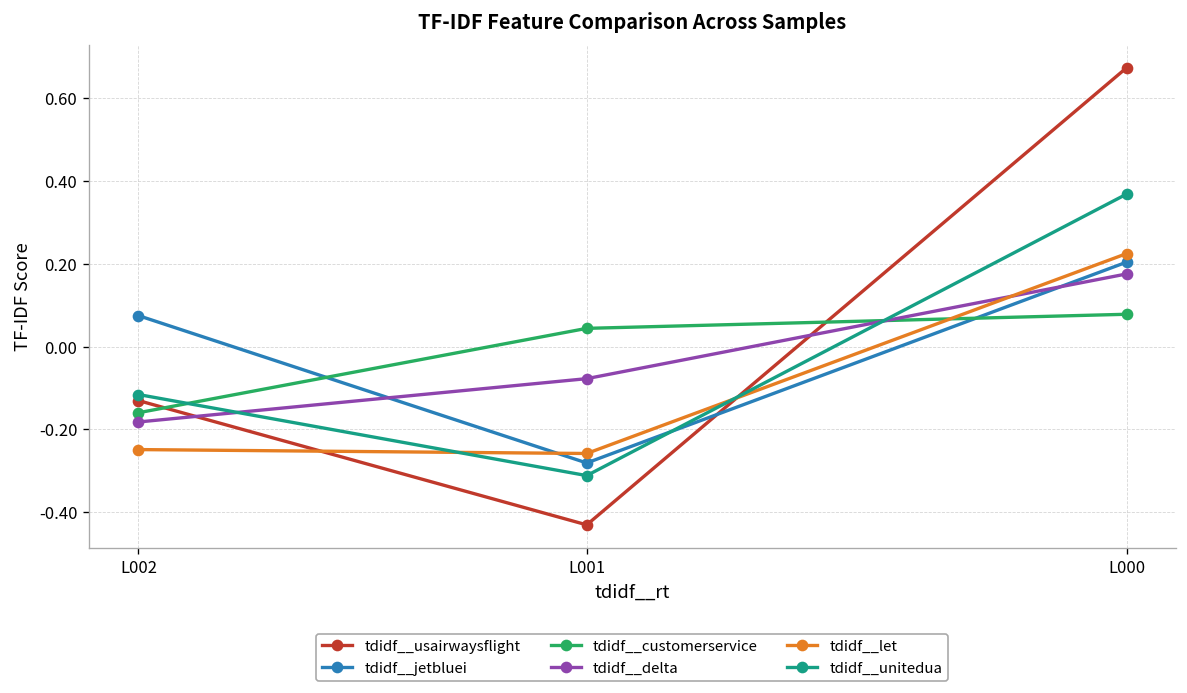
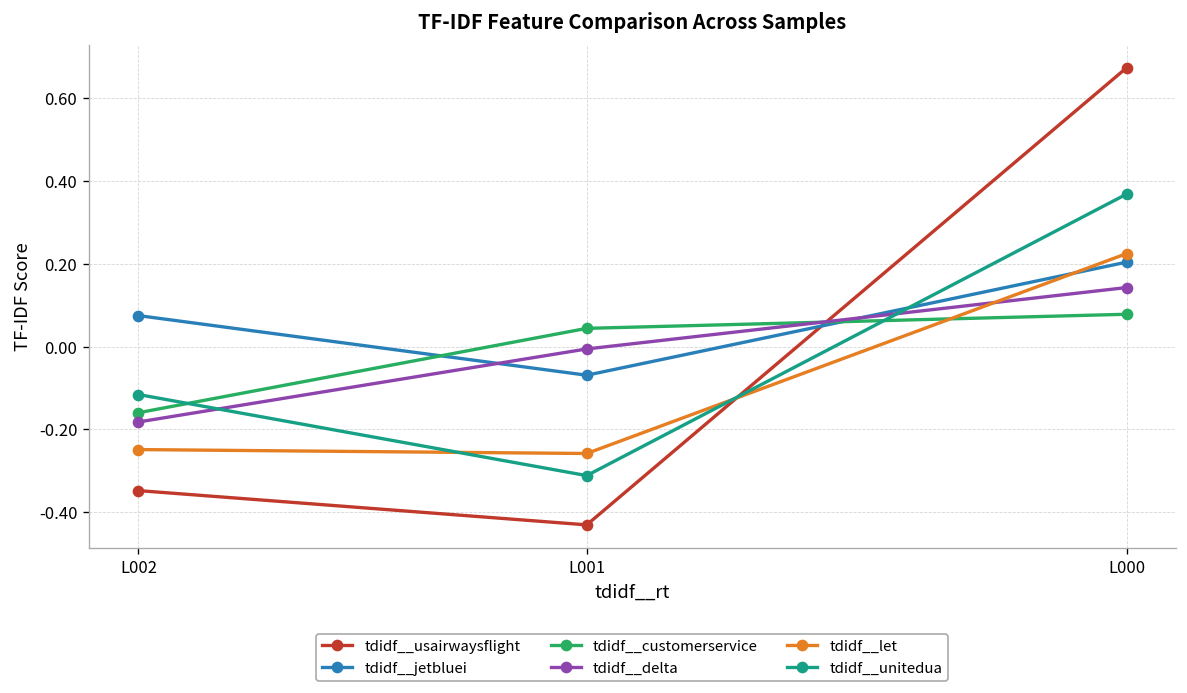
tdidf__usairwaysflight, L002: -0.13 -> -0.35
tdidf__jetbluei, L001: -0.28 -> -0.07
tdidf__delta, L001: -0.08 -> -0.01
tdidf__delta, L000: 0.18 -> 0.14
